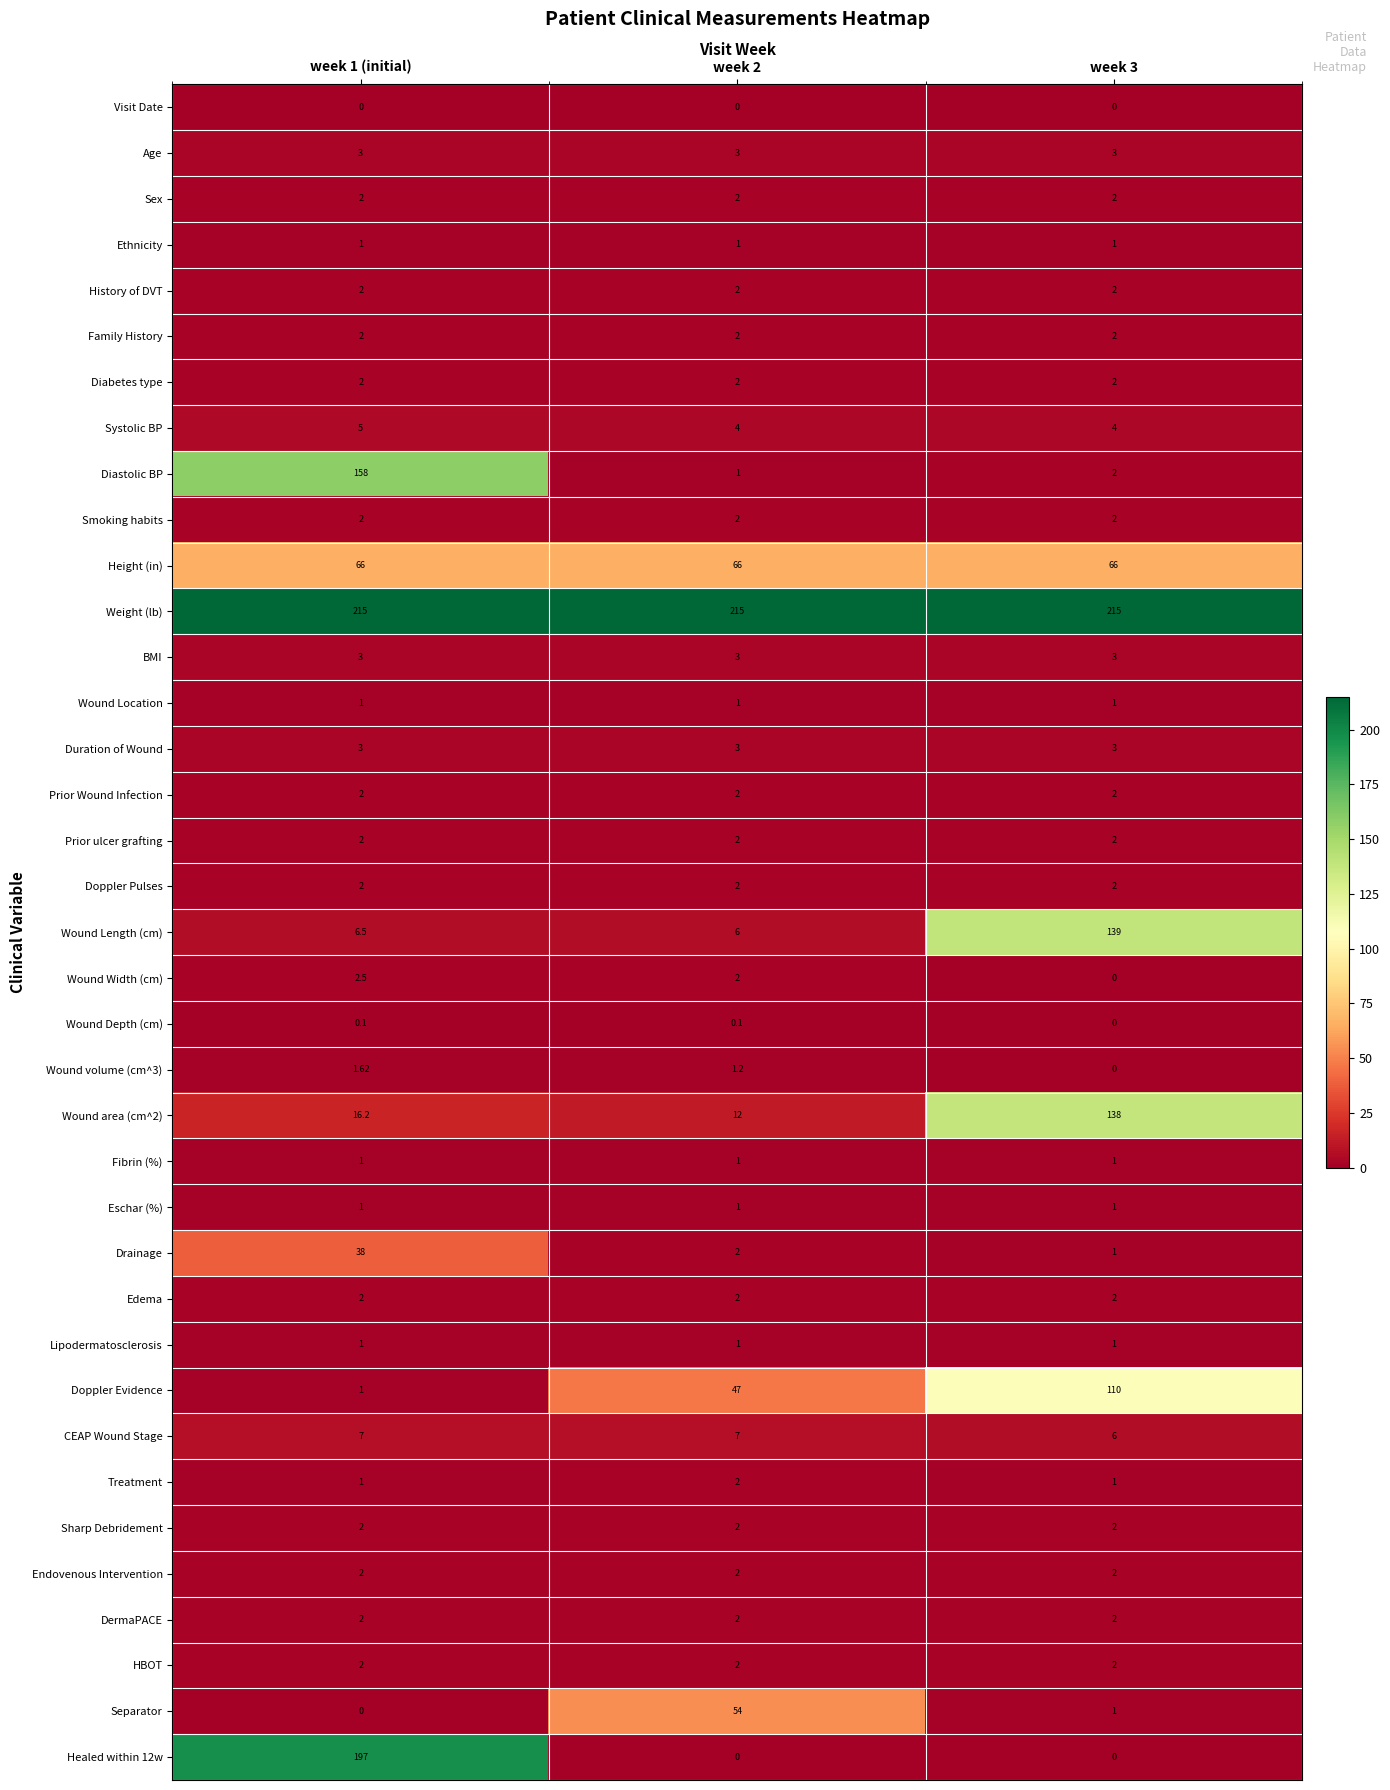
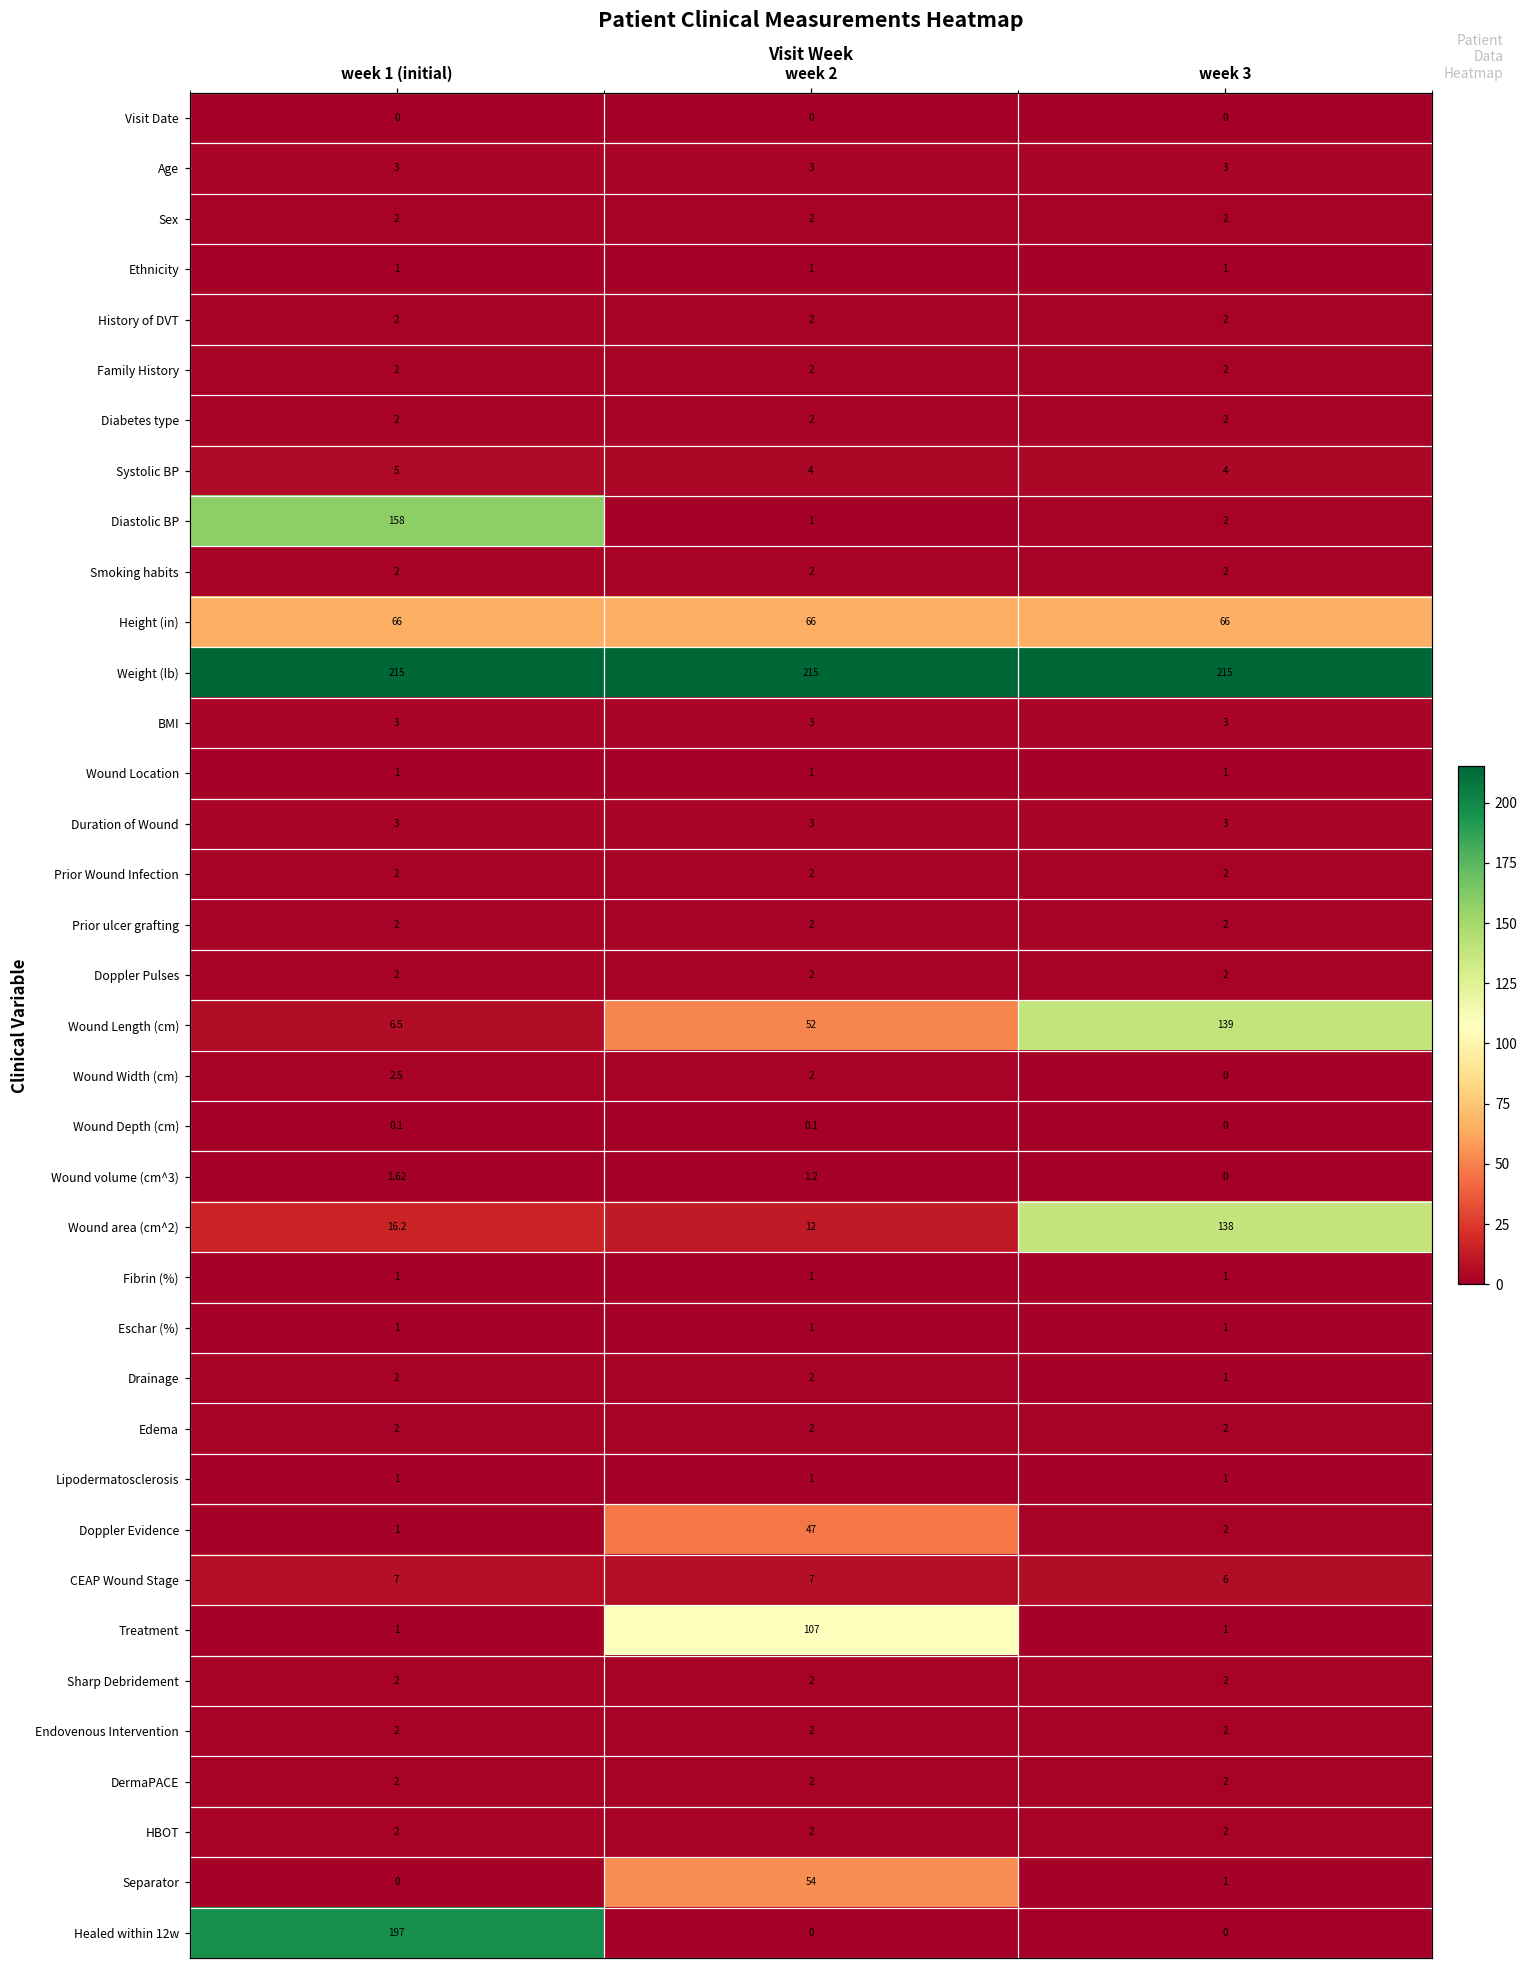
Wound Length (cm), week 2: 6 -> 52
Drainage, week 1 (initial): 38 -> 2
Doppler Evidence, week 3: 110 -> 2
Treatment, week 2: 2 -> 107
